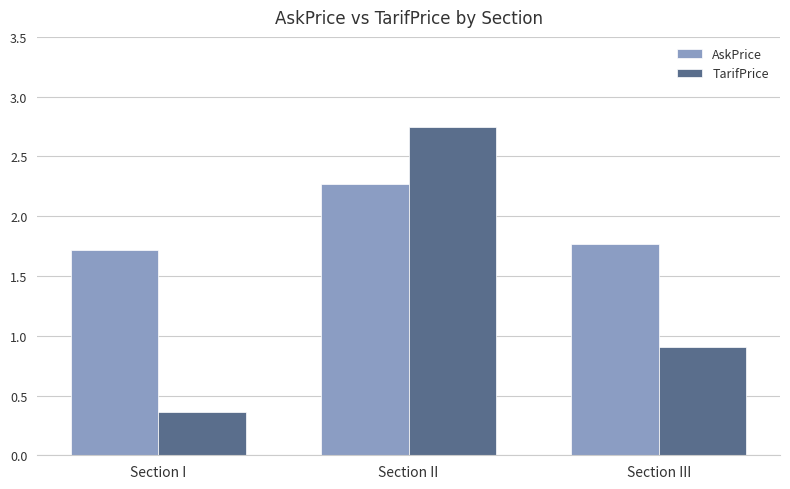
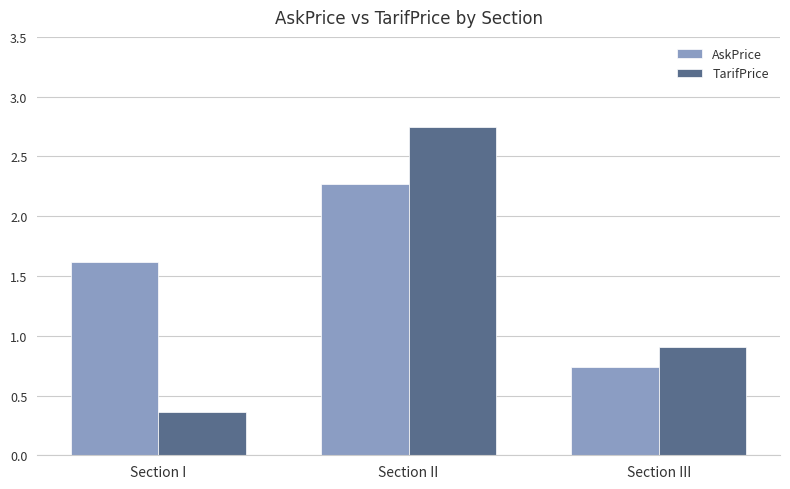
AskPrice, Section I: 1.72 -> 1.61
AskPrice, Section III: 1.77 -> 0.74
